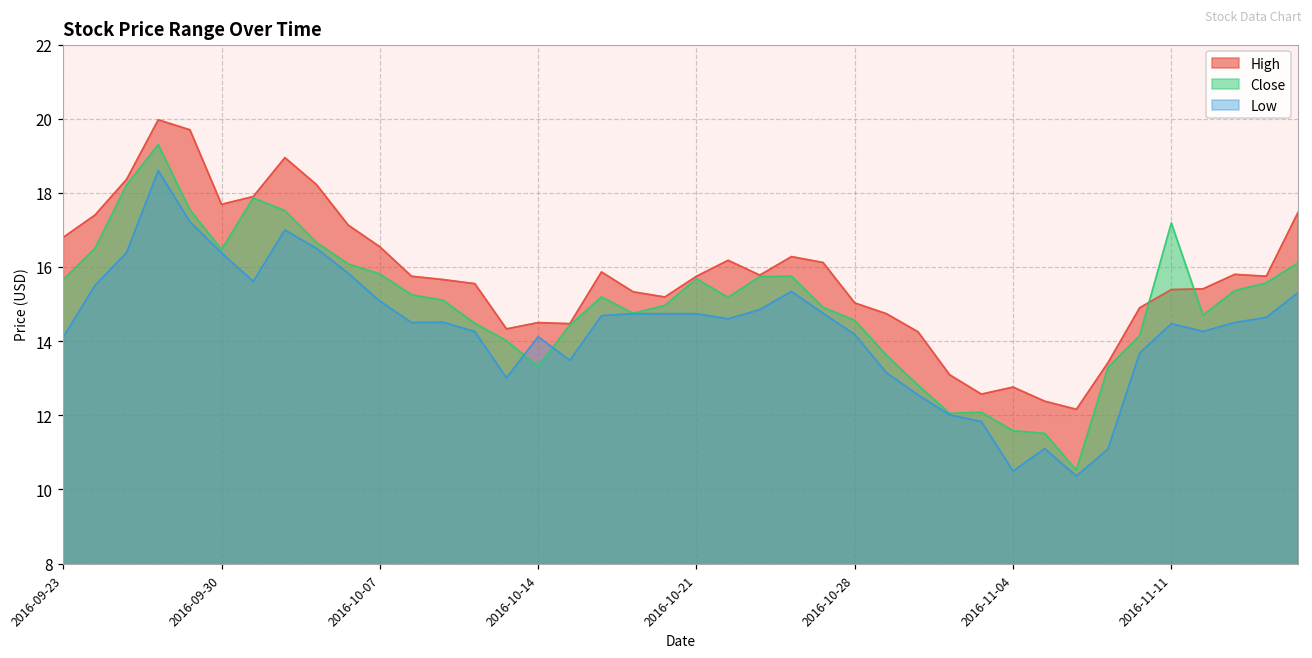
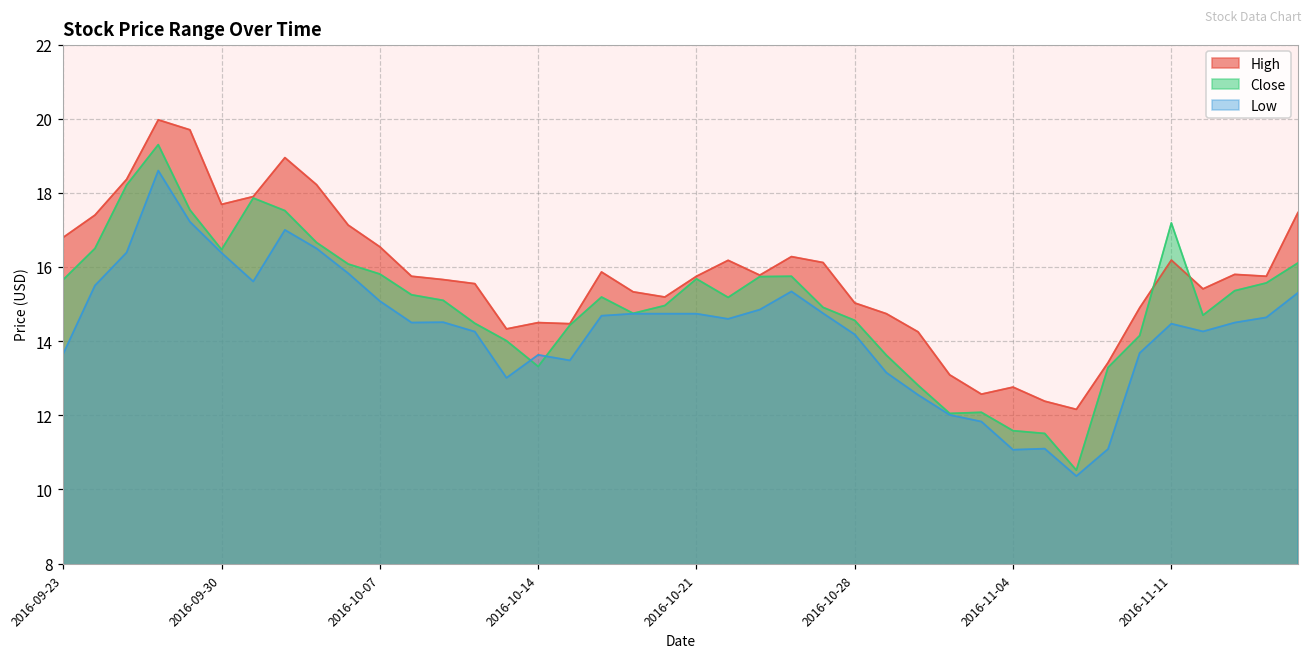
Low, 2016-09-23: 14.1 -> 13.7
Low, 2016-10-14: 14.1 -> 13.6
Low, 2016-11-04: 10.5 -> 11.1
High, 2016-11-11: 15.4 -> 16.2
